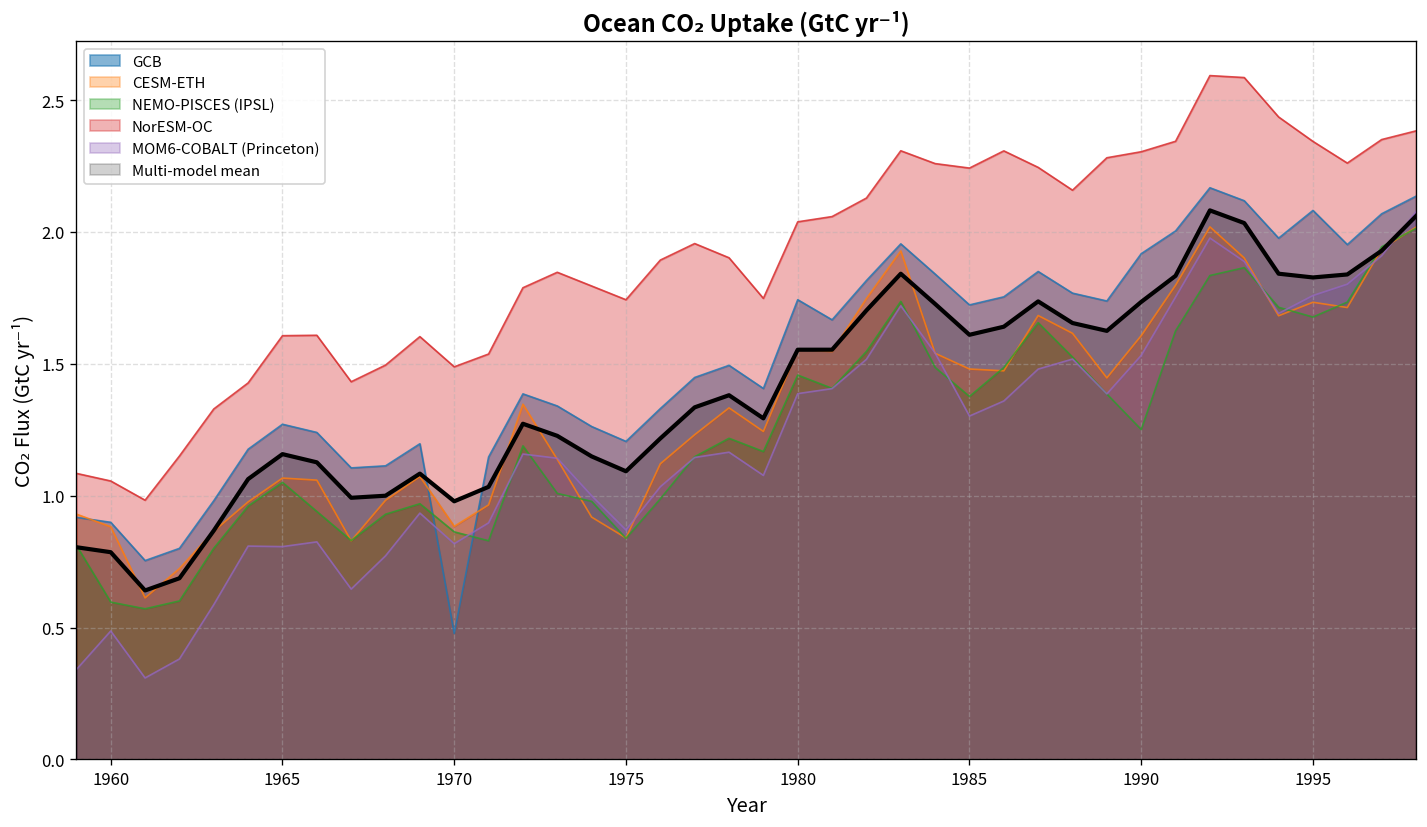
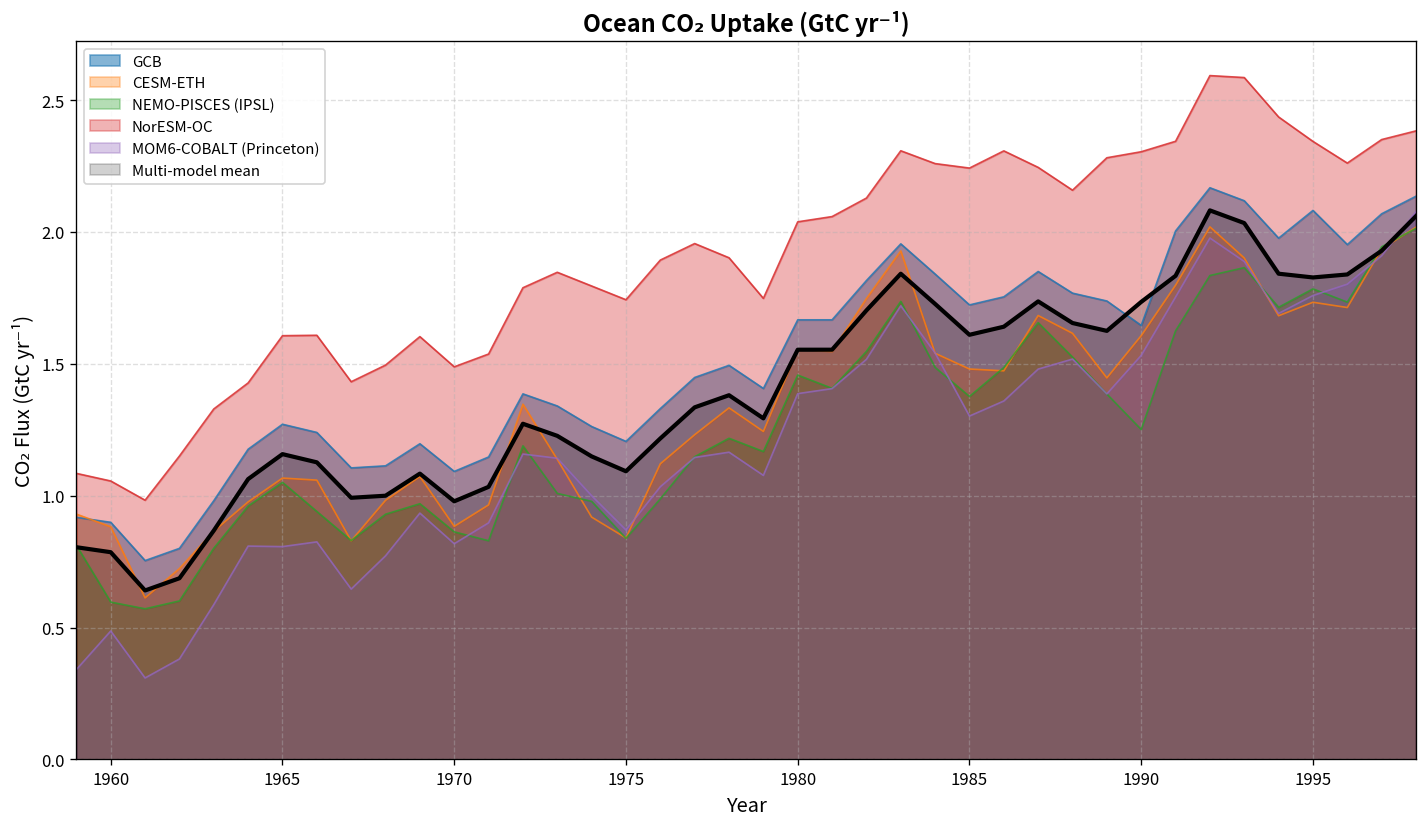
GCB, 1970: 0.48 -> 1.09
GCB, 1980: 1.74 -> 1.67
GCB, 1990: 1.92 -> 1.65
NEMO-PISCES (IPSL), 1995: 1.68 -> 1.78
